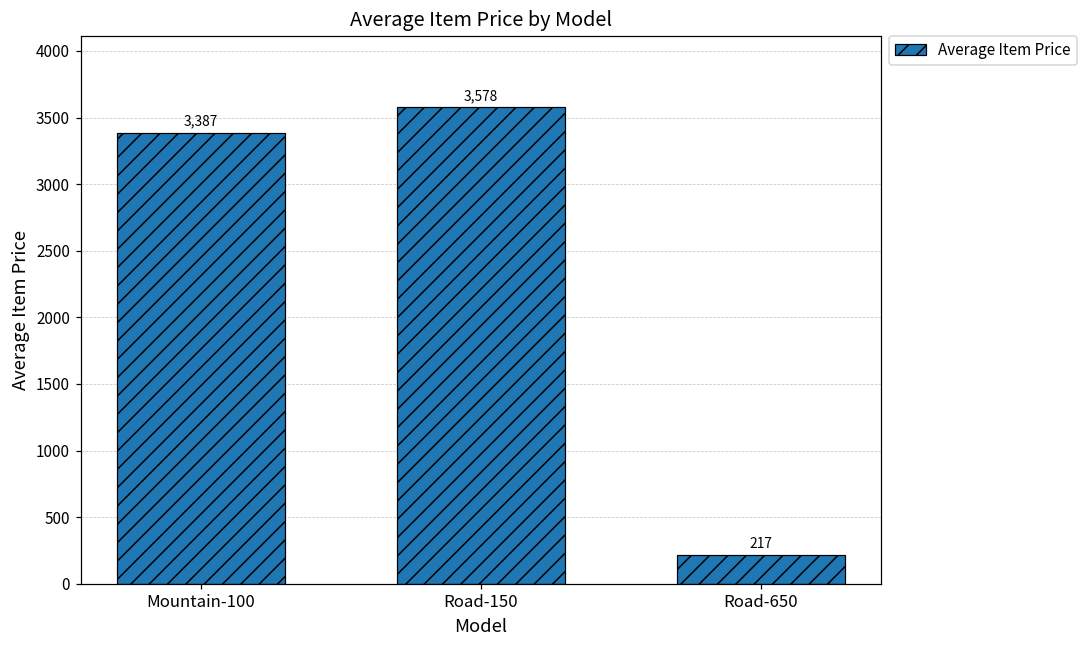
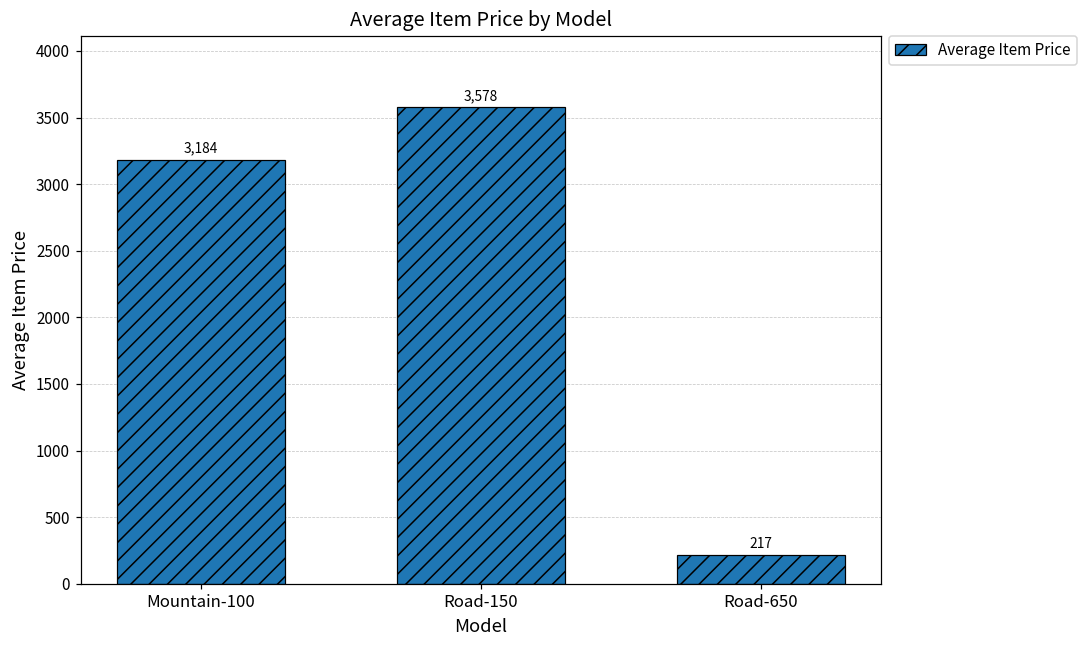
Mountain-100: 3,387 -> 3,184
